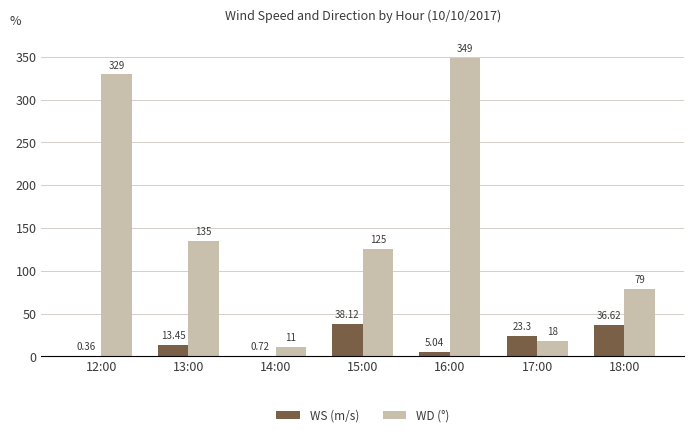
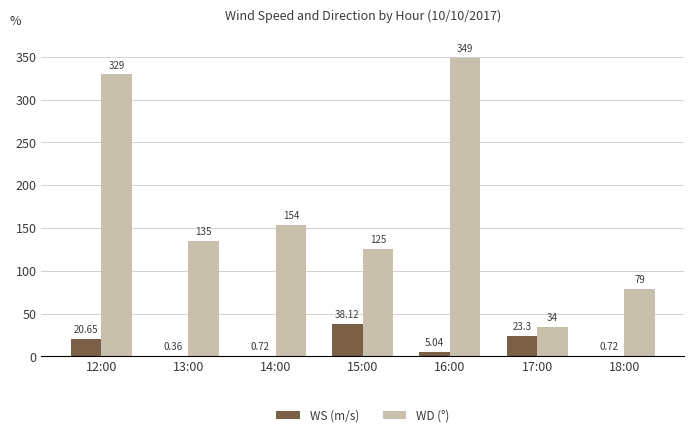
WS (m/s), 12:00: 0.36 -> 20.65
WS (m/s), 13:00: 13.45 -> 0.36
WD (°), 14:00: 11 -> 154
WD (°), 17:00: 18 -> 34
WS (m/s), 18:00: 36.62 -> 0.72
